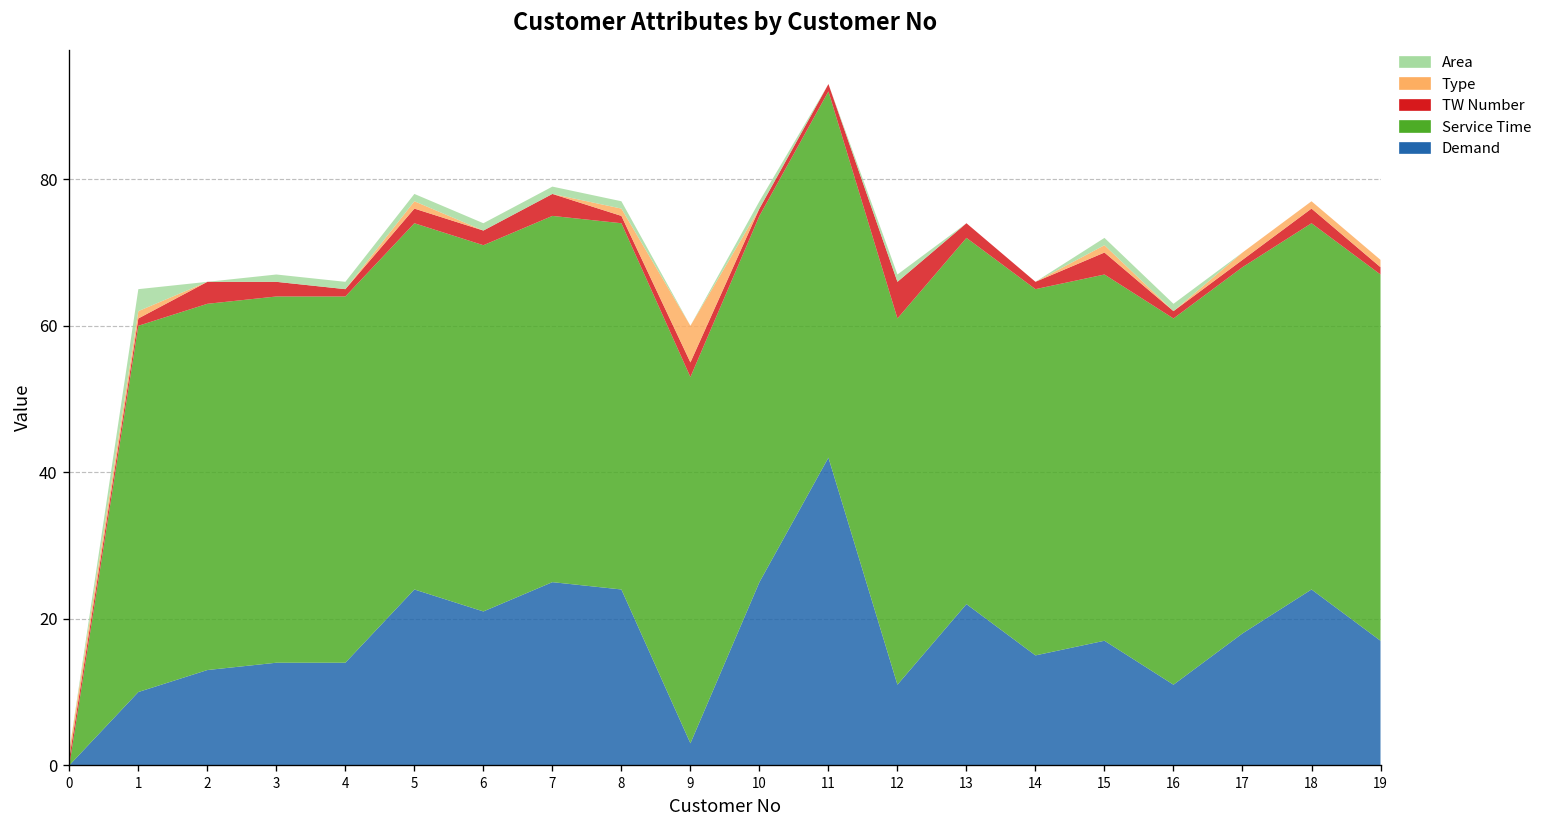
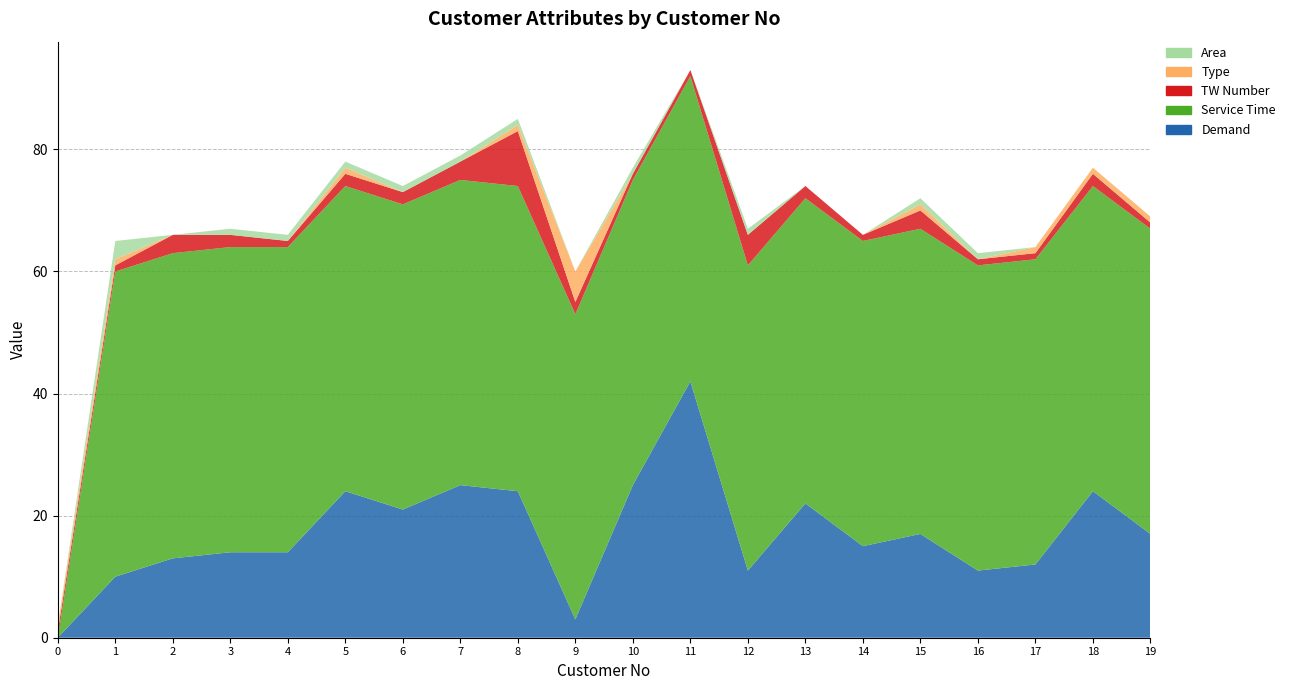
TW Number, 8: 1 -> 9
Demand, 17: 18 -> 12
